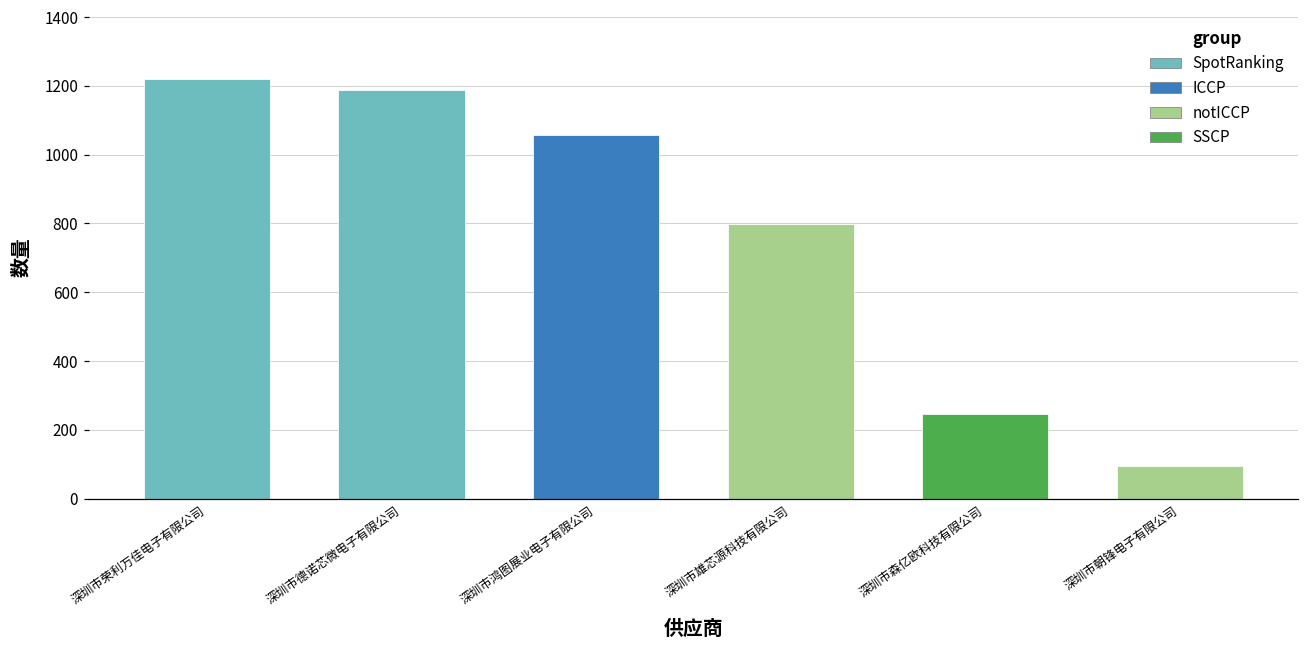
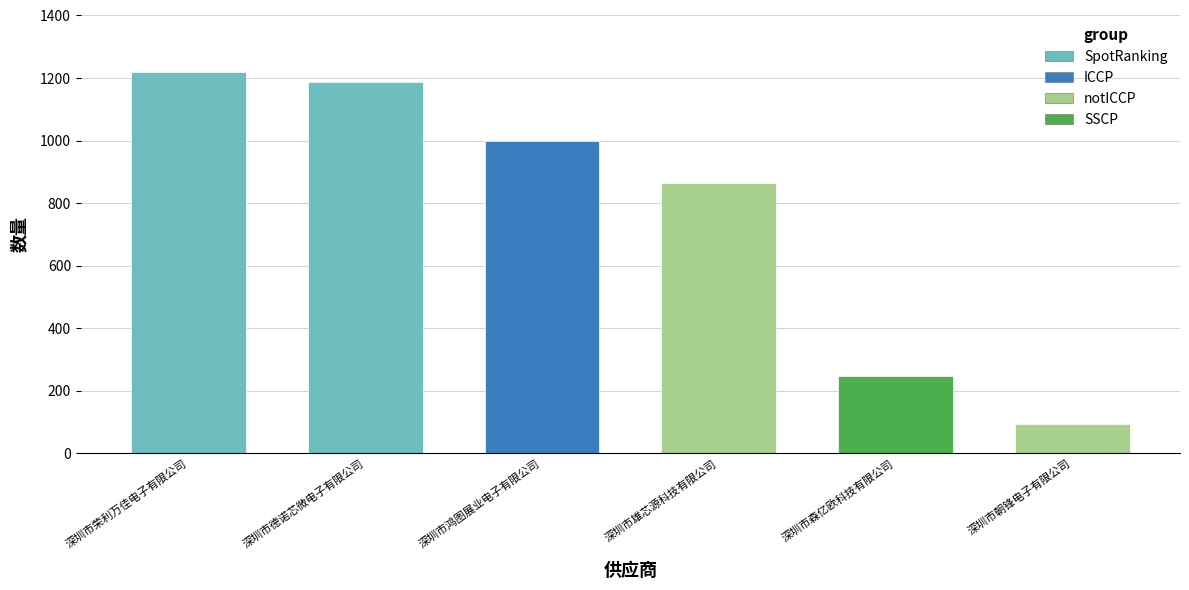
深圳市鸿图展业电子有限公司: 1060 -> 1000
深圳市雄芯源科技有限公司: 800 -> 860
